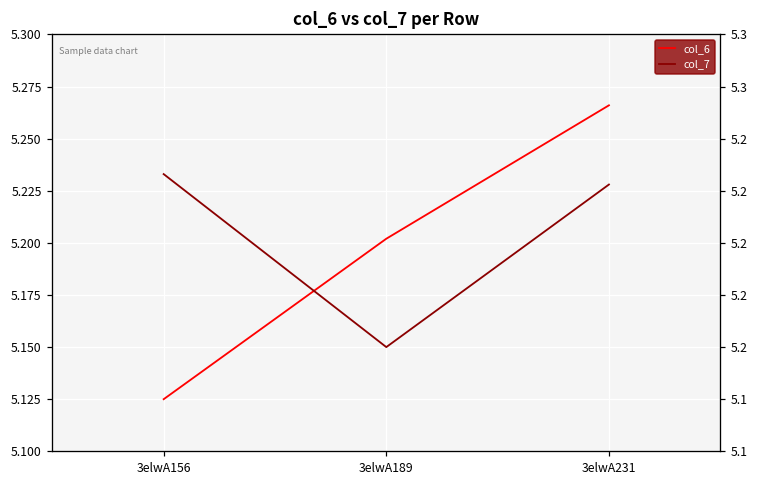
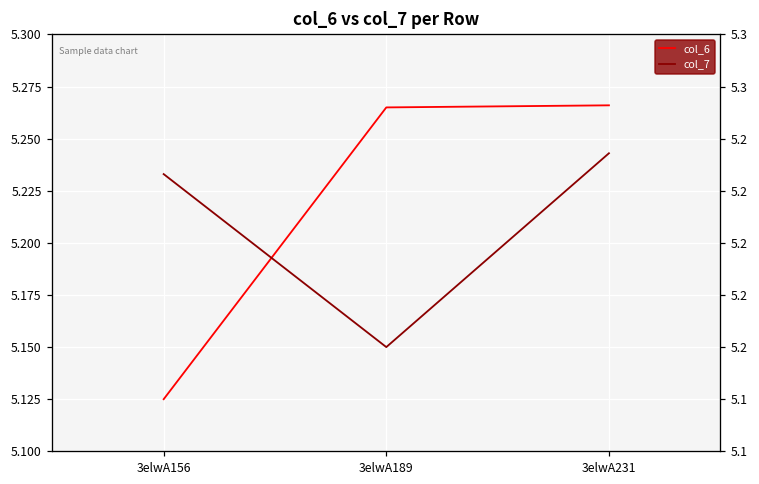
col_6, 3elwA189: 5.202 -> 5.265
col_7, 3elwA231: 5.228 -> 5.243
